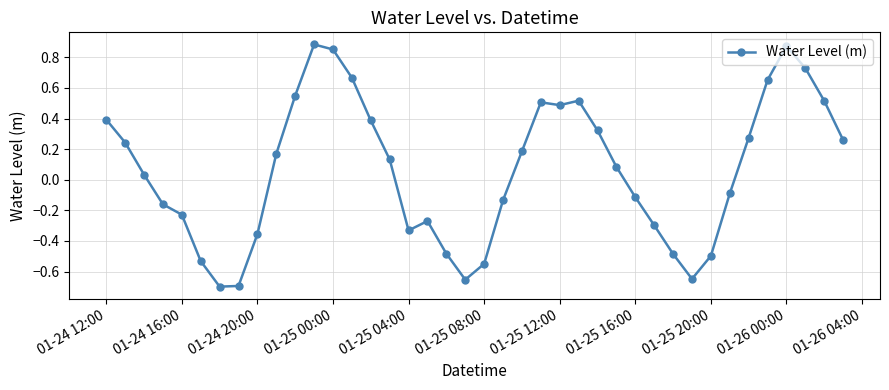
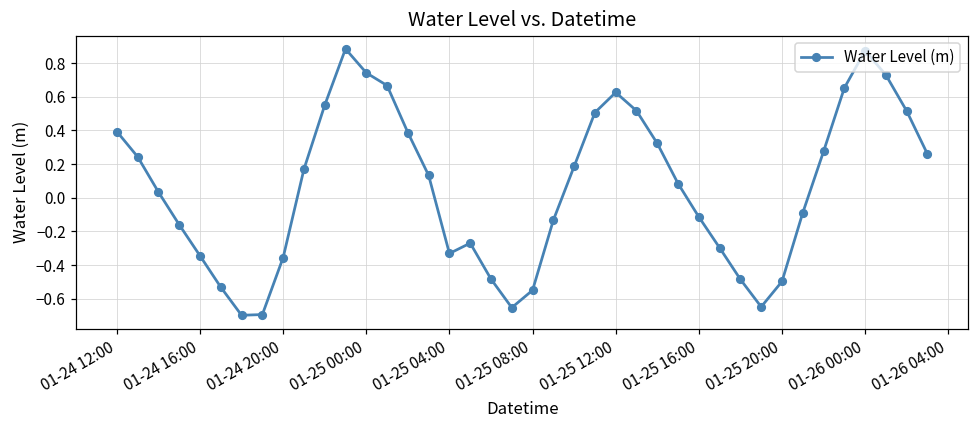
01-24 16:00: -0.23 -> -0.34
01-25 00:00: 0.85 -> 0.74
01-25 12:00: 0.49 -> 0.63
